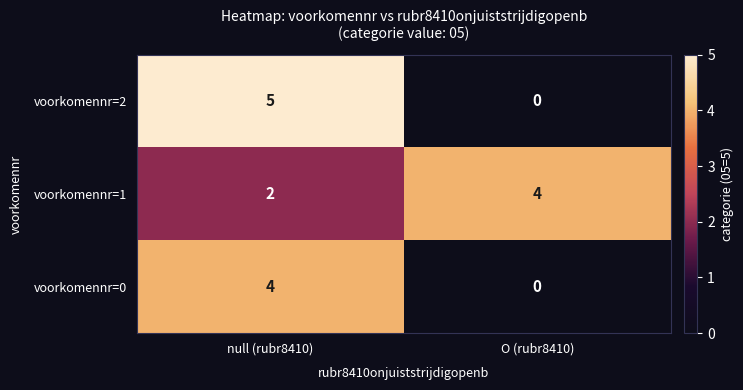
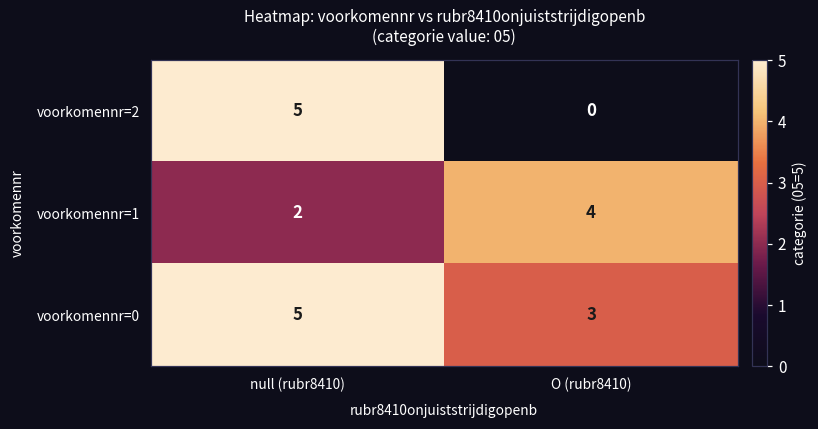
voorkomennr=0, null (rubr8410): 4 -> 5
voorkomennr=0, O (rubr8410): 0 -> 3
